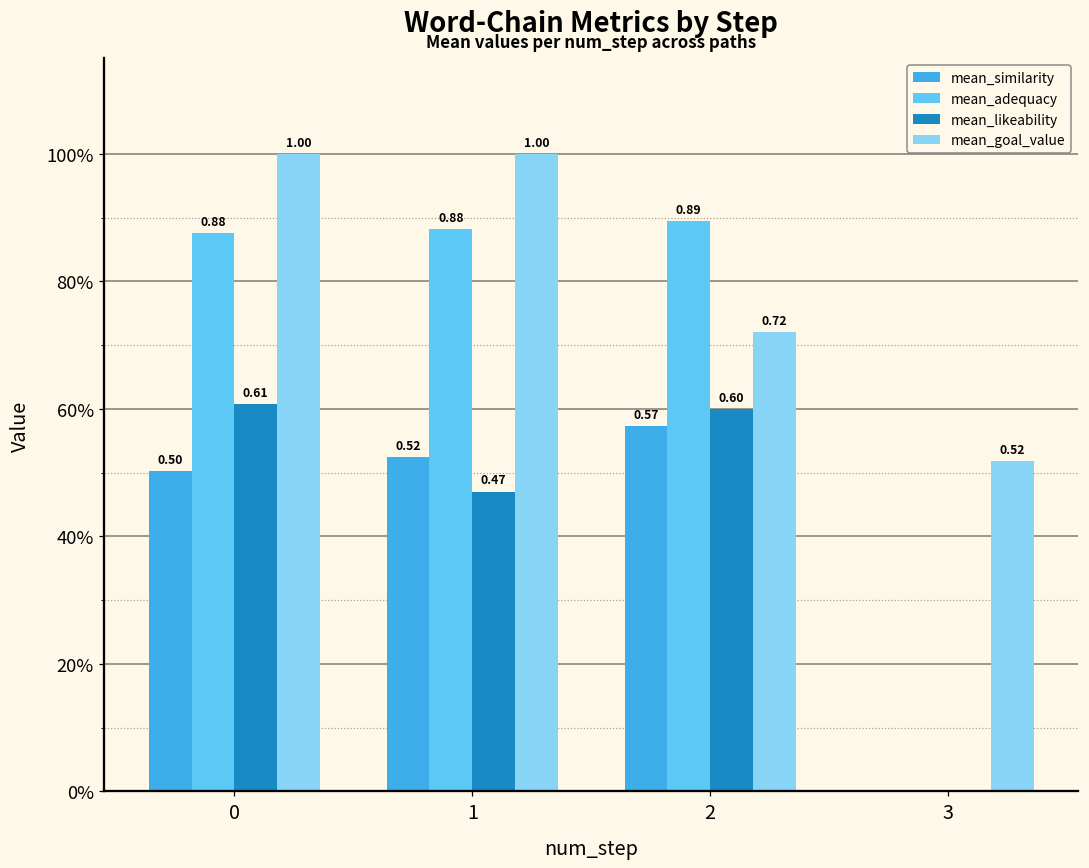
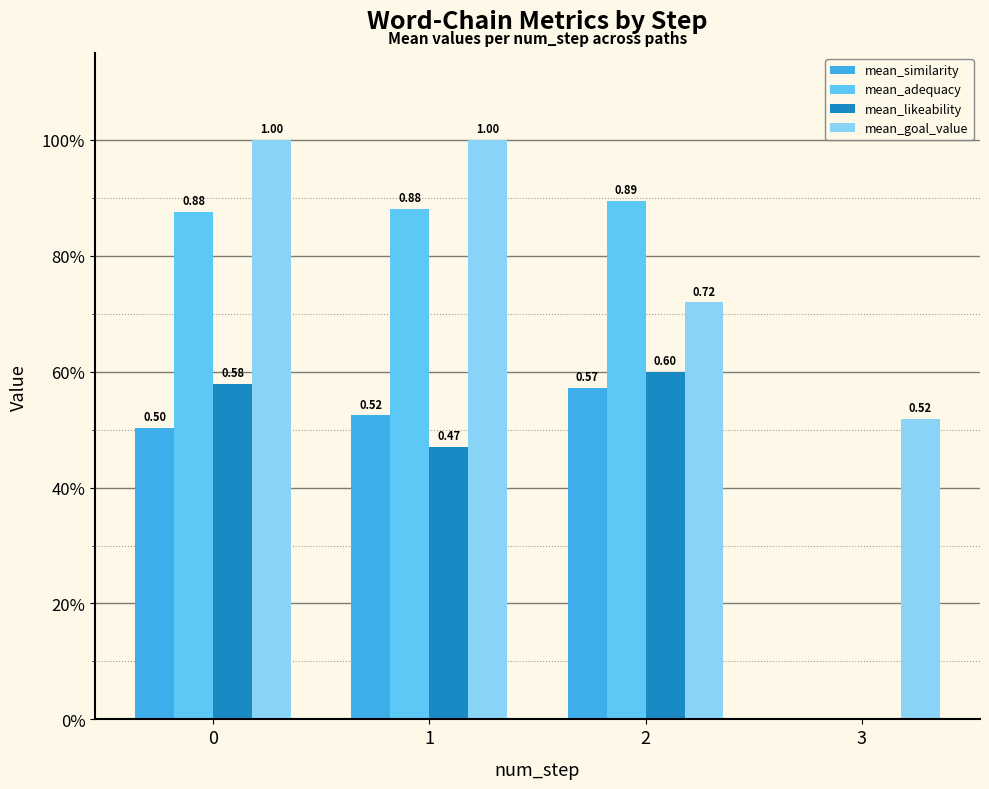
mean_likeability, 0: 0.61 -> 0.58
